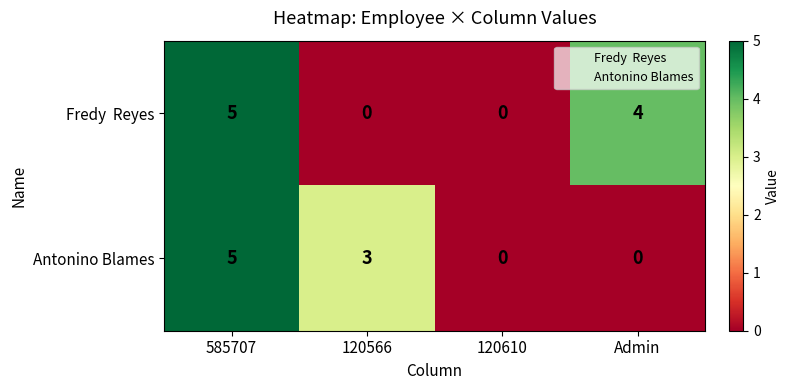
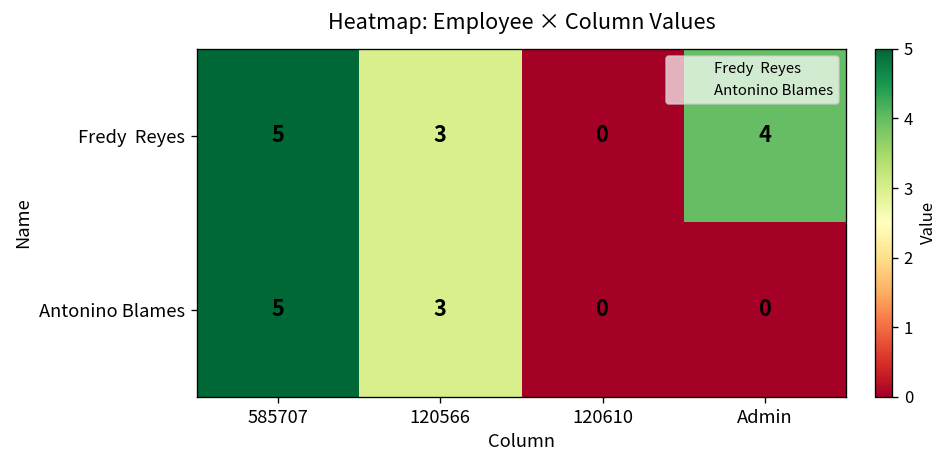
Fredy Reyes, 120566: 0 -> 3
